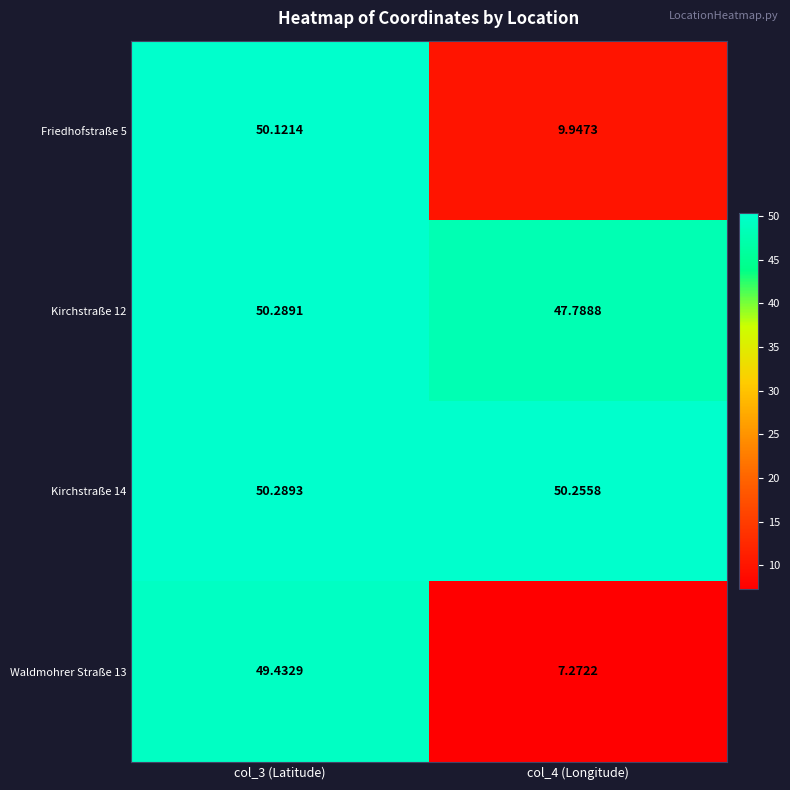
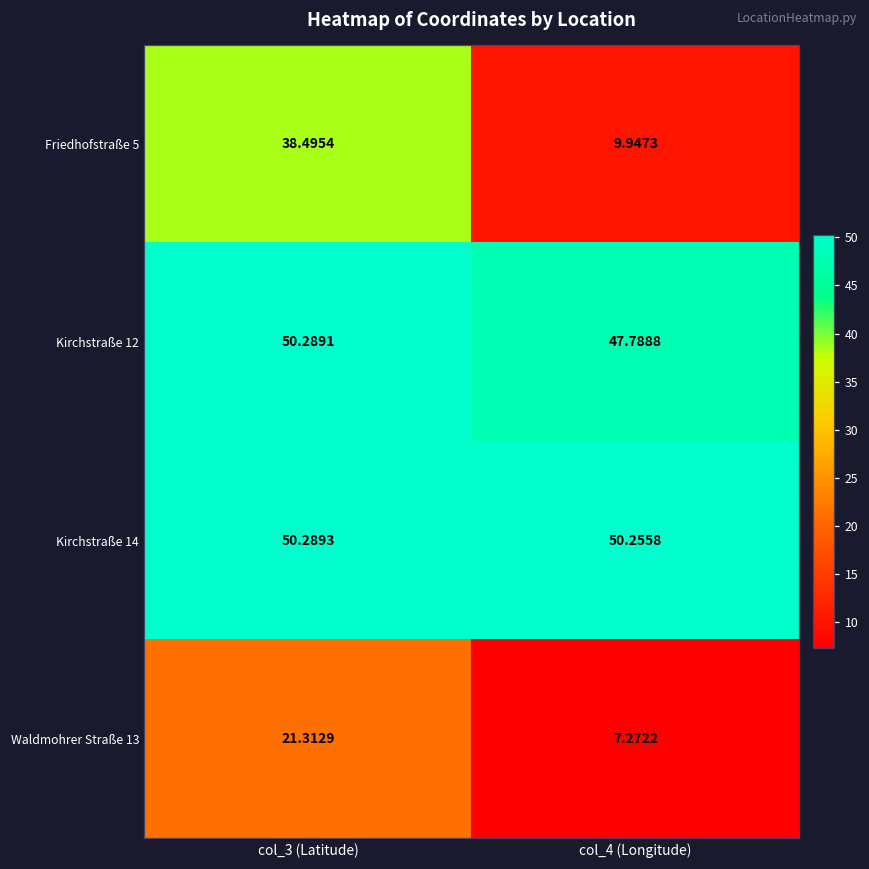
Friedhofstraße 5, col_3 (Latitude): 50.1214 -> 38.4954
Waldmohrer Straße 13, col_3 (Latitude): 49.4329 -> 21.3129
